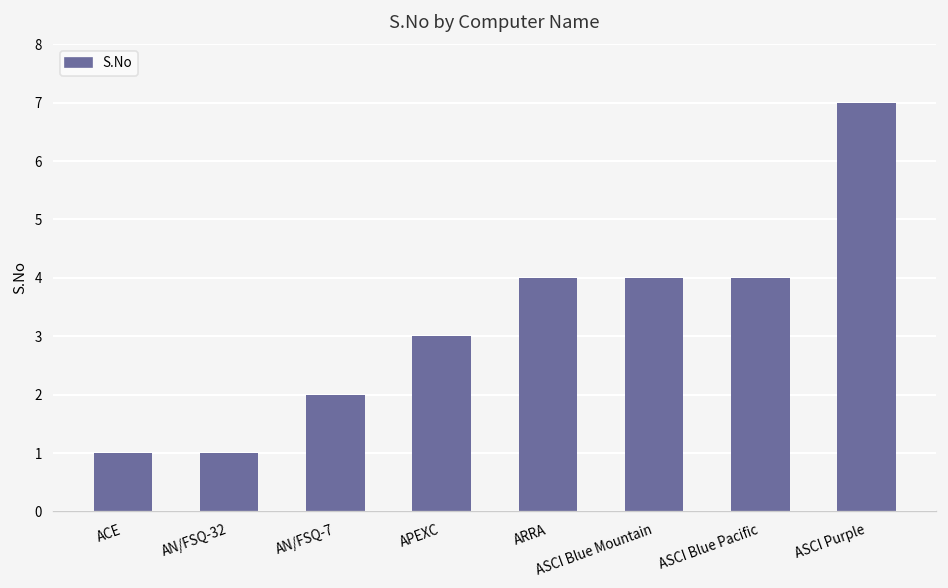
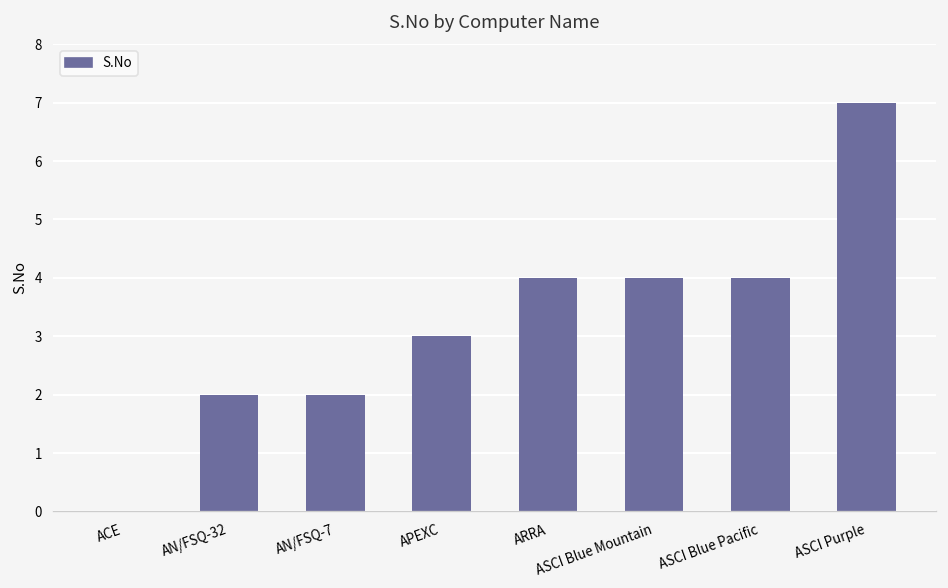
ACE: 1 -> 0
AN/FSQ-32: 1 -> 2
